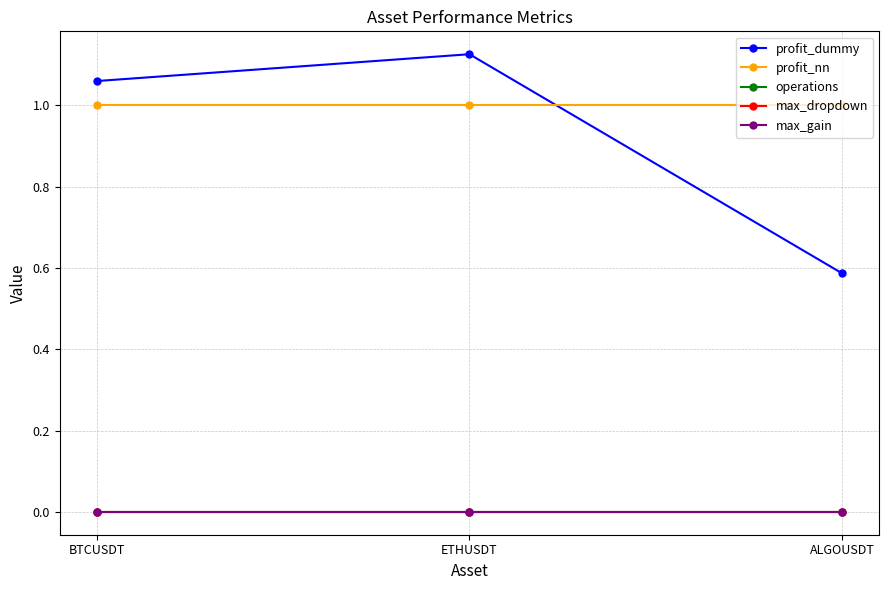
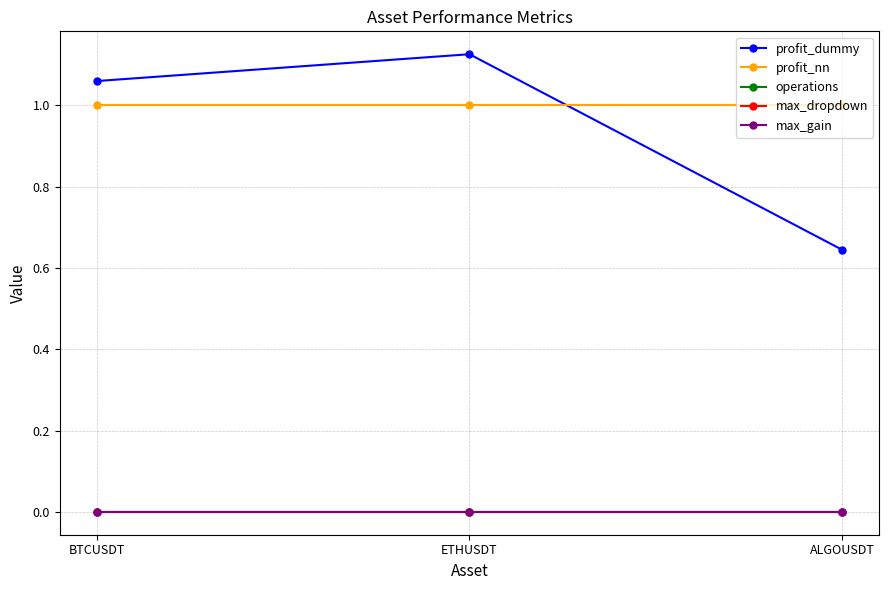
profit_dummy, ALGOUSDT: 0.59 -> 0.65
